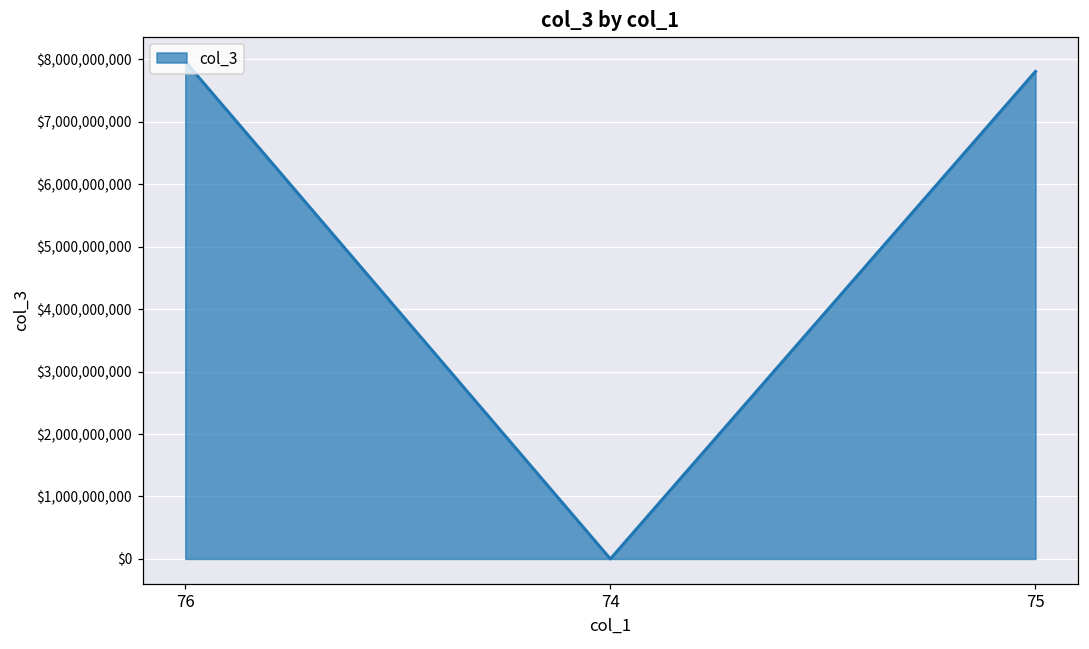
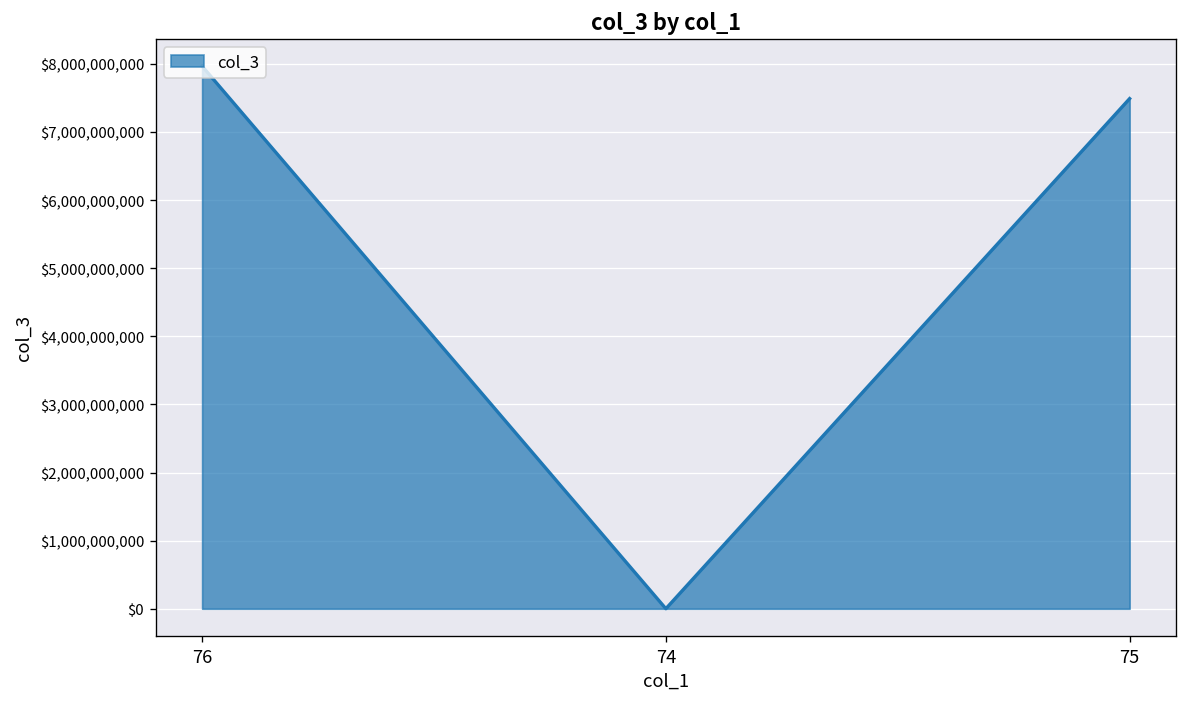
75: $7,800,000,000 -> $7,500,000,000
